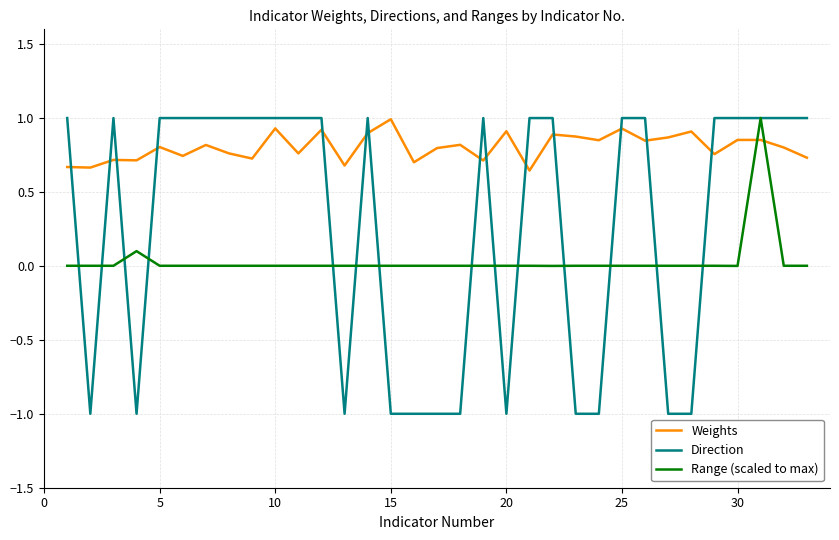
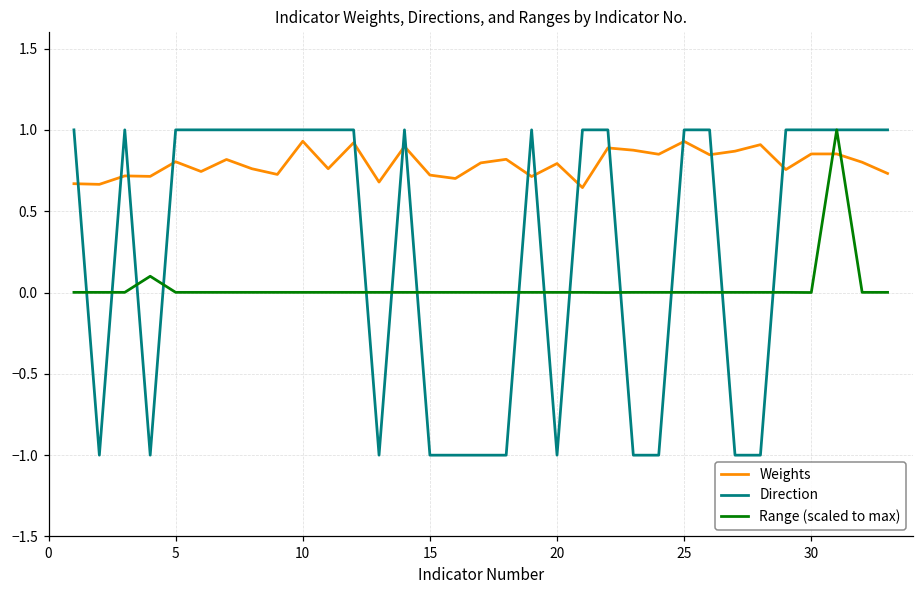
Weights, 15: 0.99 -> 0.72
Weights, 20: 0.91 -> 0.79
